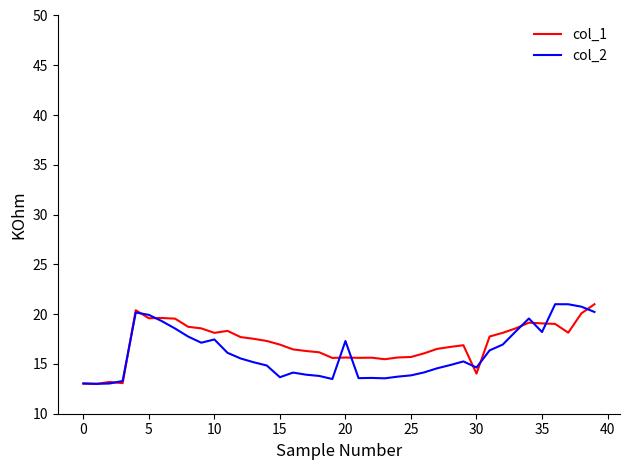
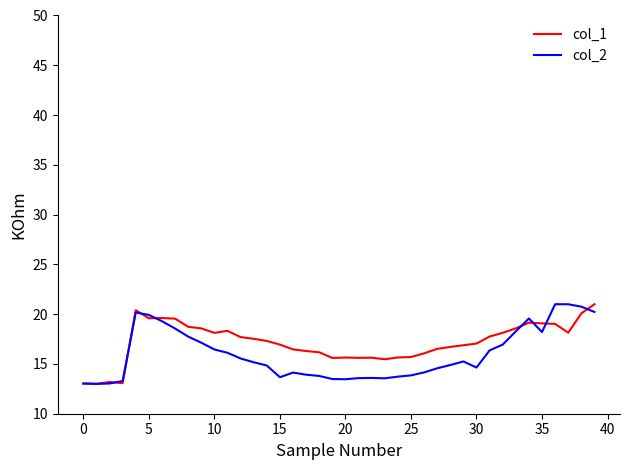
col_2, 10: 17 -> 16
col_2, 20: 17 -> 13
col_1, 30: 14 -> 17
